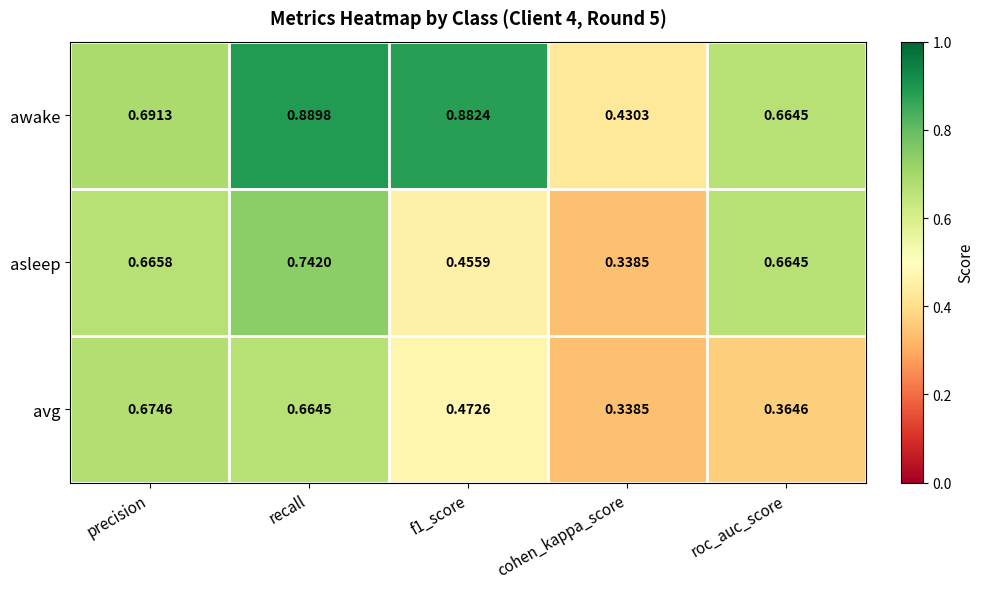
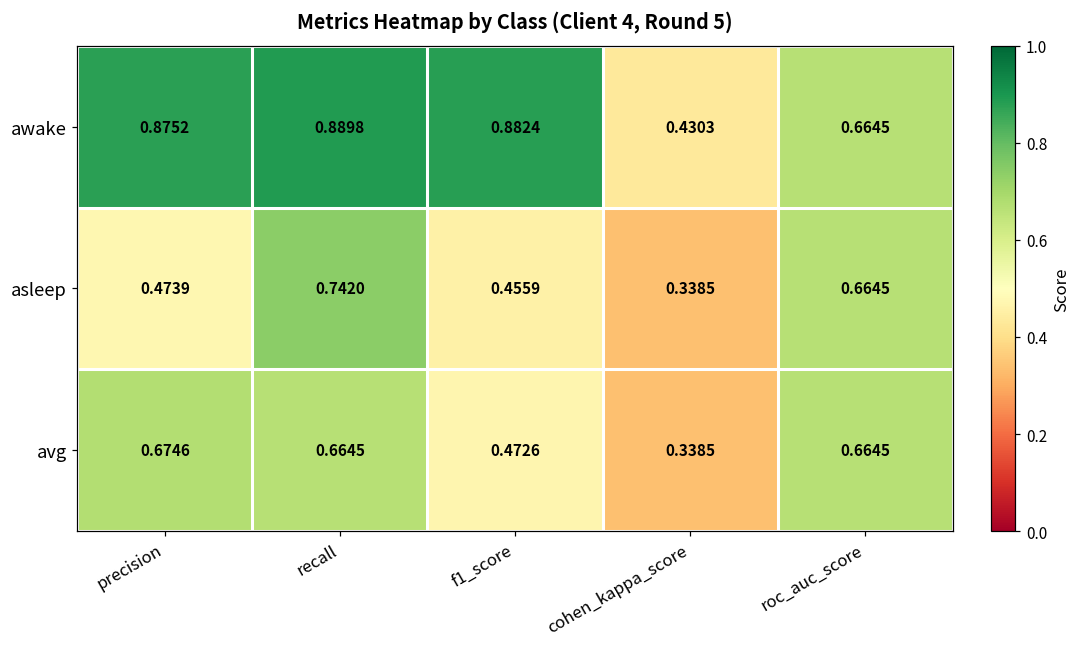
awake, precision: 0.6913 -> 0.8752
asleep, precision: 0.6658 -> 0.4739
avg, roc_auc_score: 0.3646 -> 0.6645
